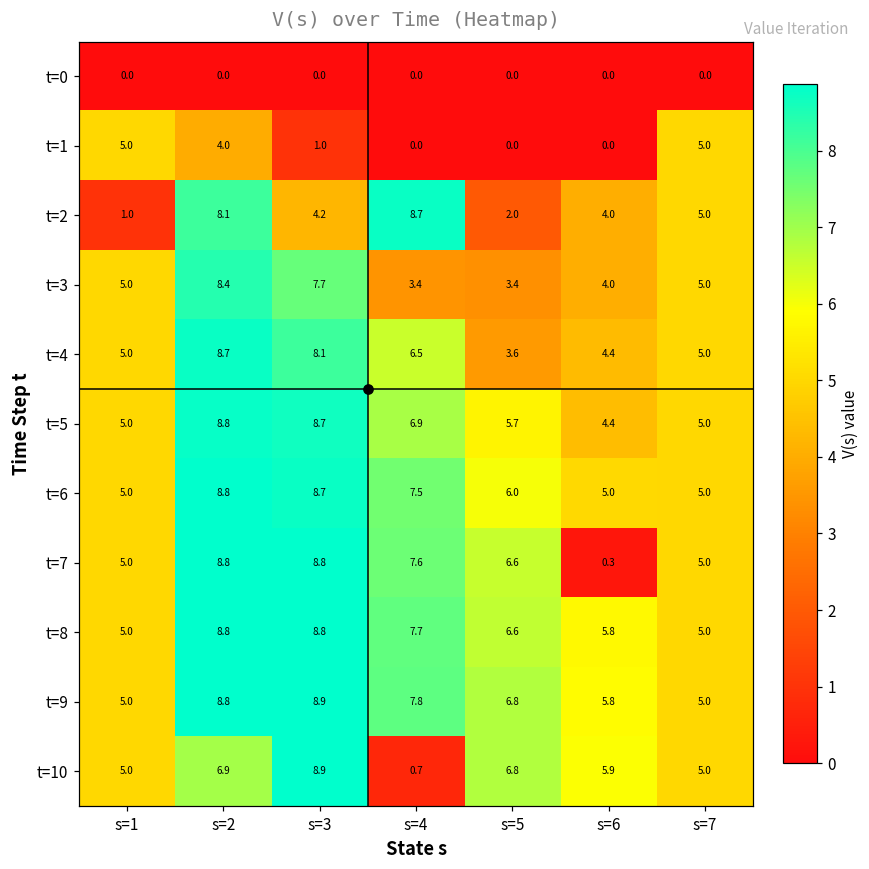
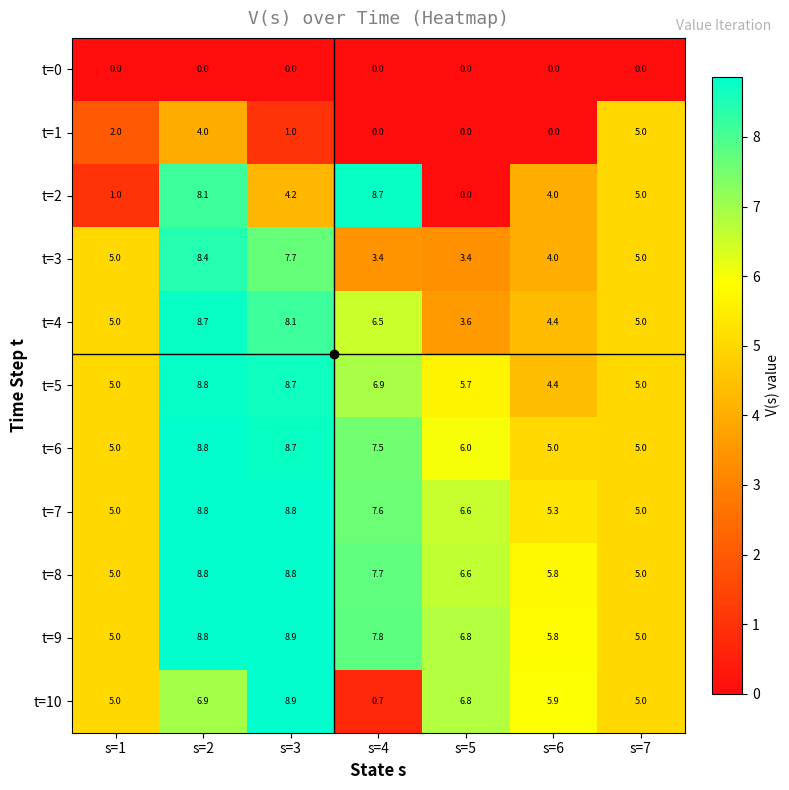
t=1, s=1: 5.0 -> 2.0
t=2, s=5: 2.0 -> 0.0
t=7, s=6: 0.3 -> 5.3
